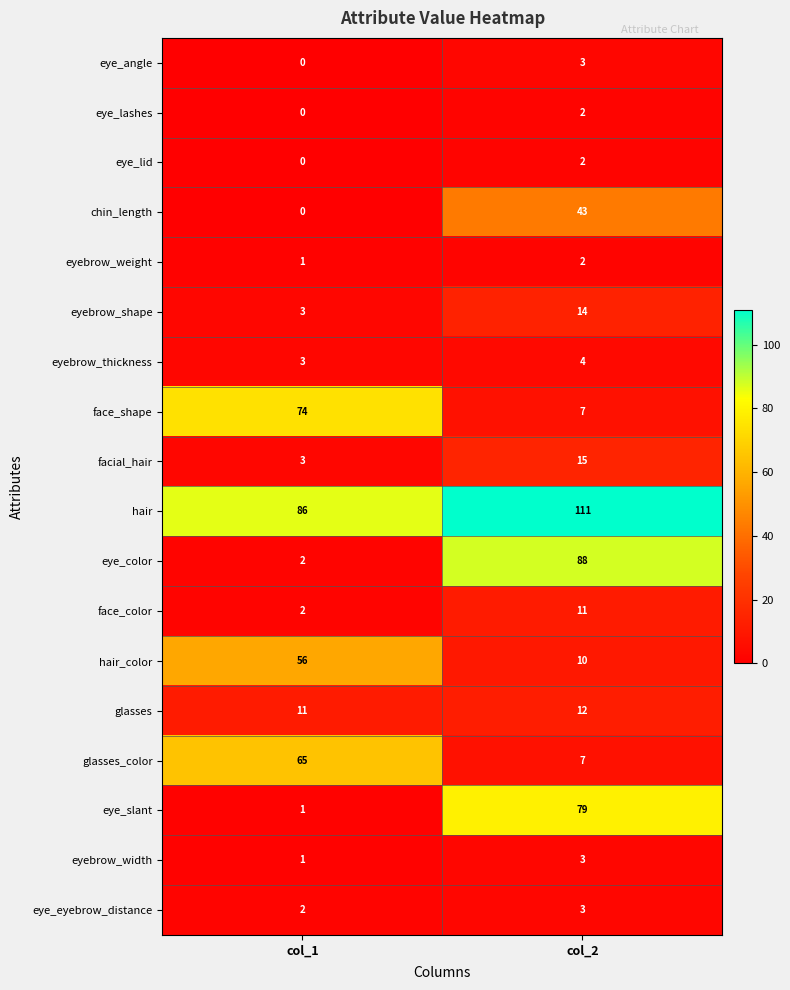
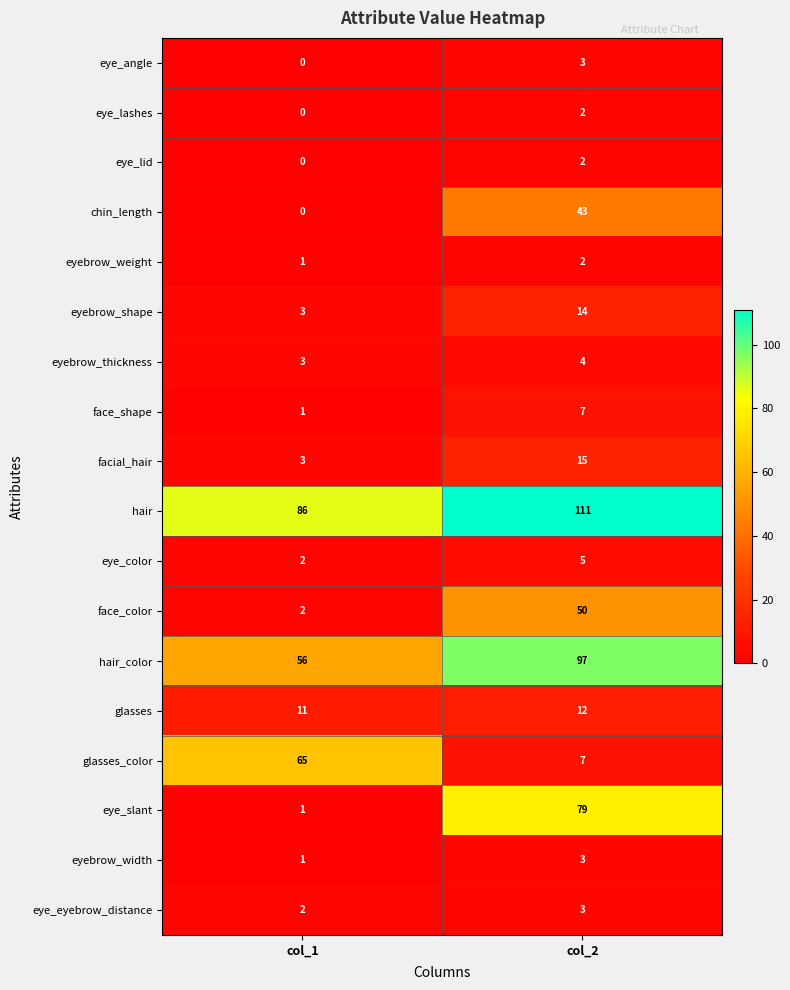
face_shape, col_1: 74 -> 1
eye_color, col_2: 88 -> 5
face_color, col_2: 11 -> 50
hair_color, col_2: 10 -> 97
